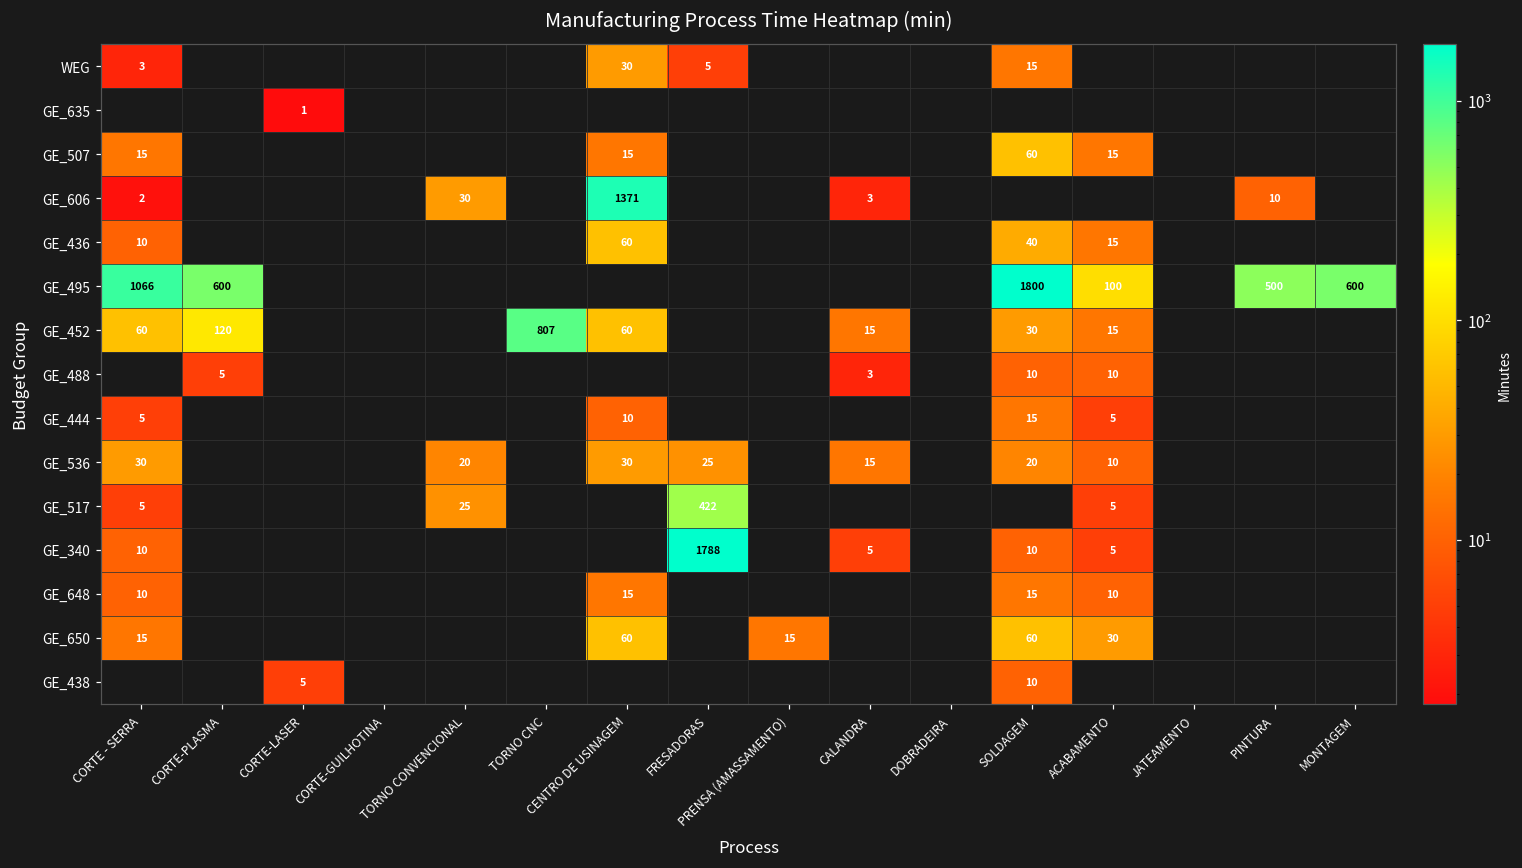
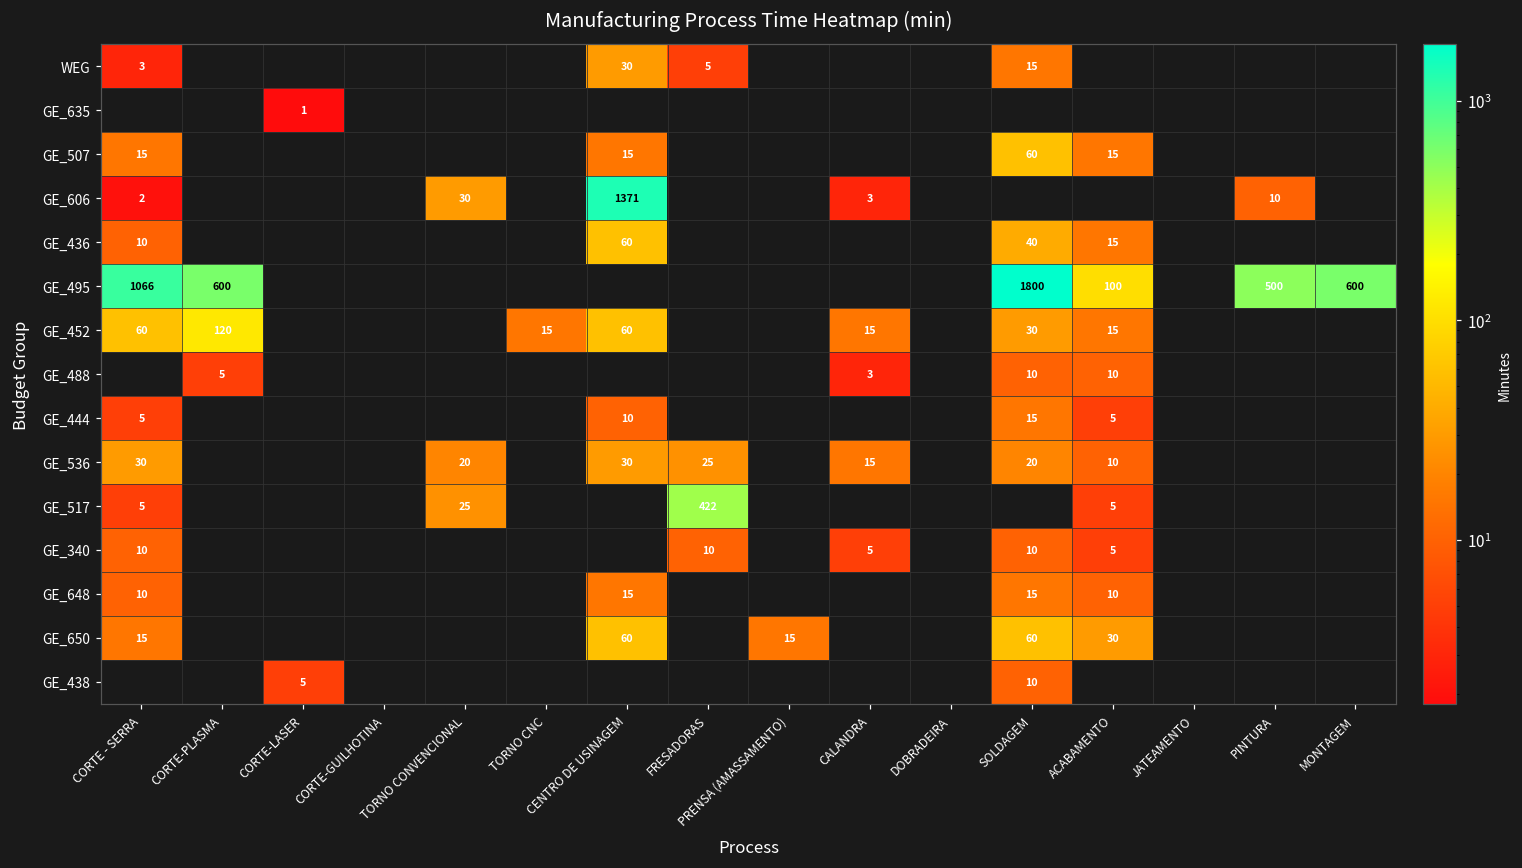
GE_452, TORNO CNC: 807 -> 15
GE_340, FRESADORAS: 1788 -> 10
